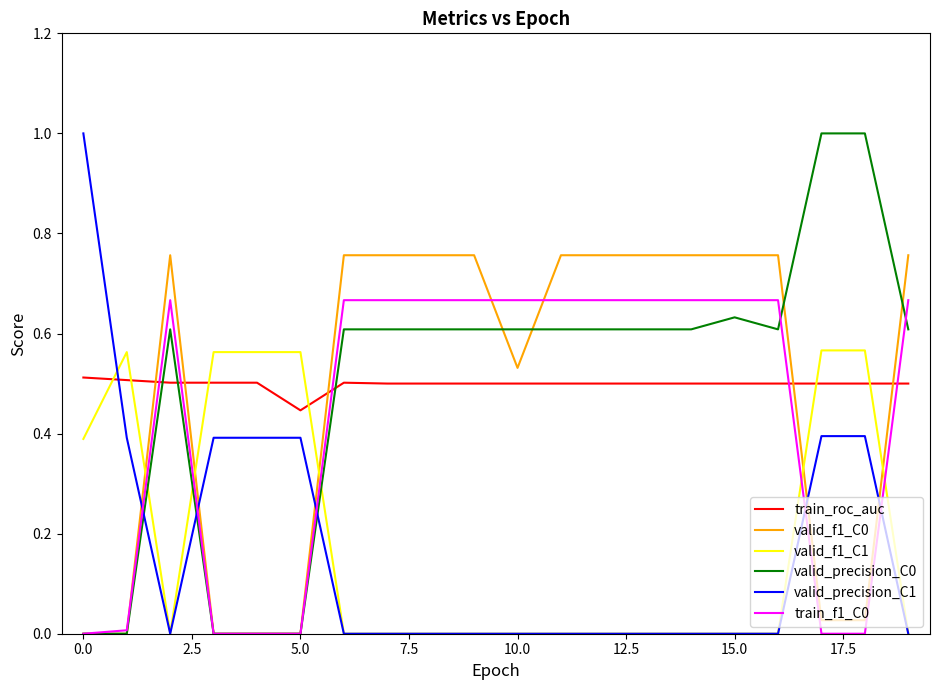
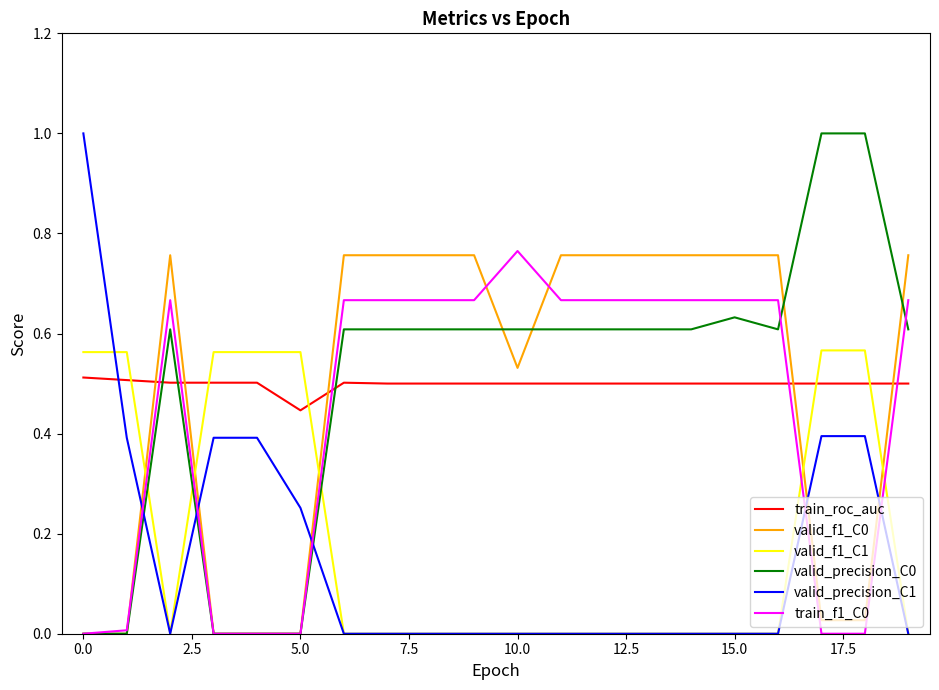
valid_f1_C1, 0.0: 0.39 -> 0.56
valid_precision_C1, 5.0: 0.39 -> 0.25
train_f1_C0, 10.0: 0.67 -> 0.76
